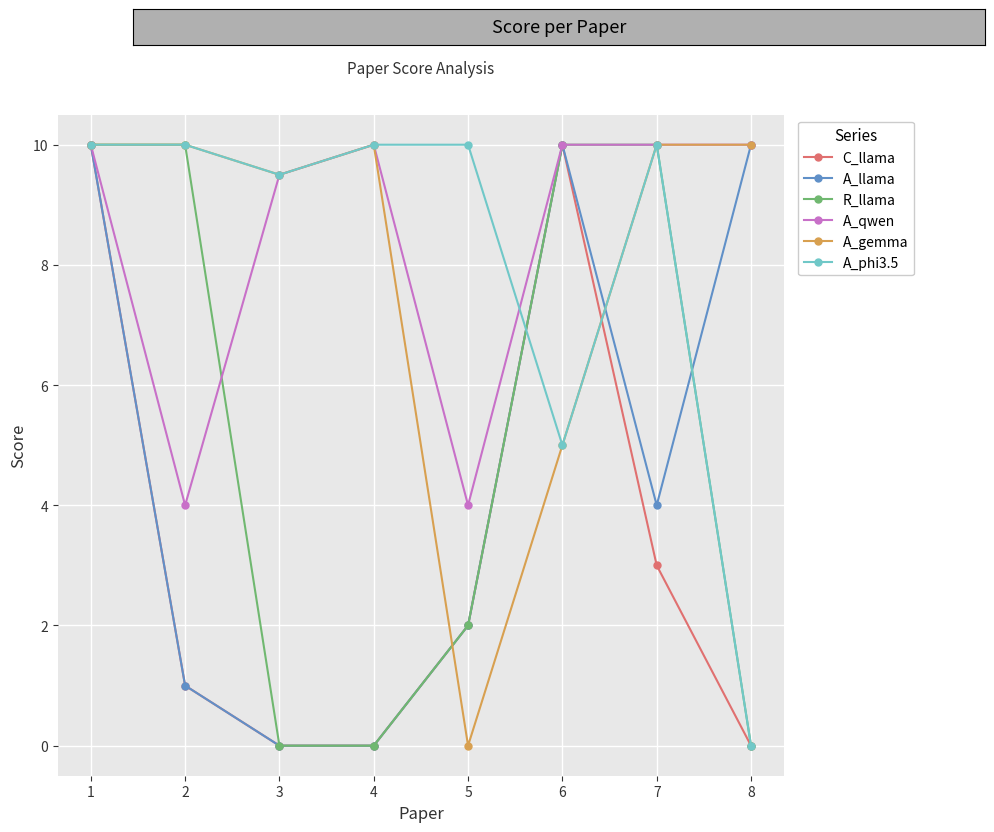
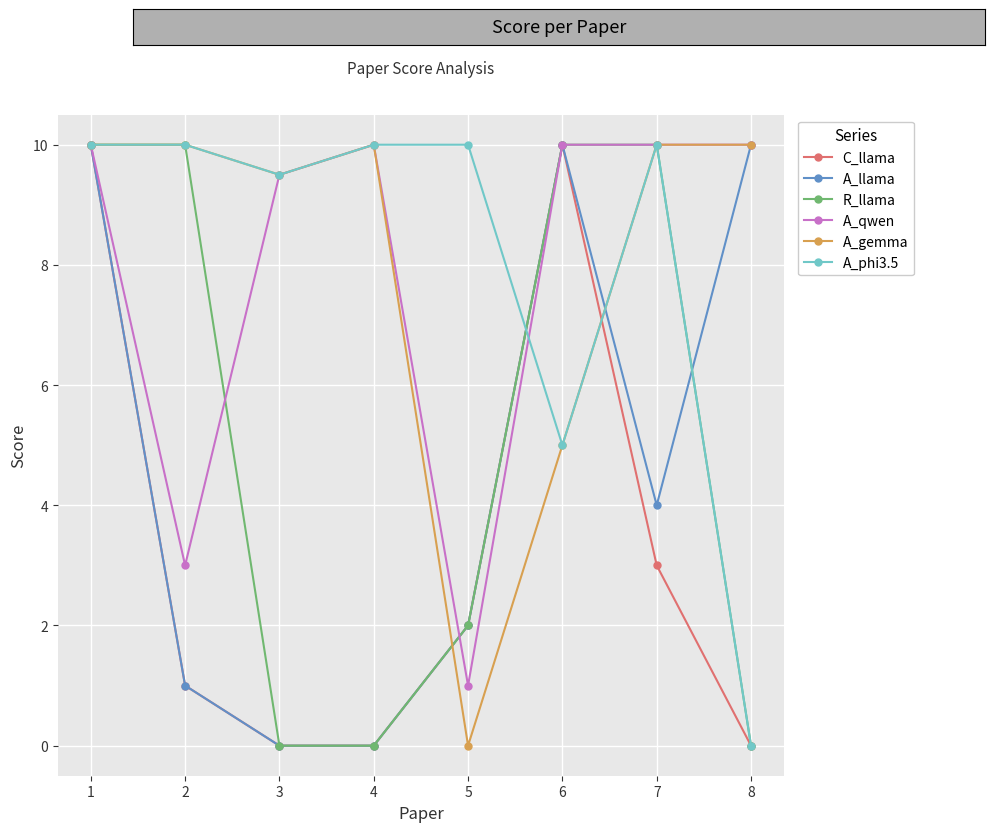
A_qwen, 2: 4 -> 3
A_qwen, 5: 4 -> 1
